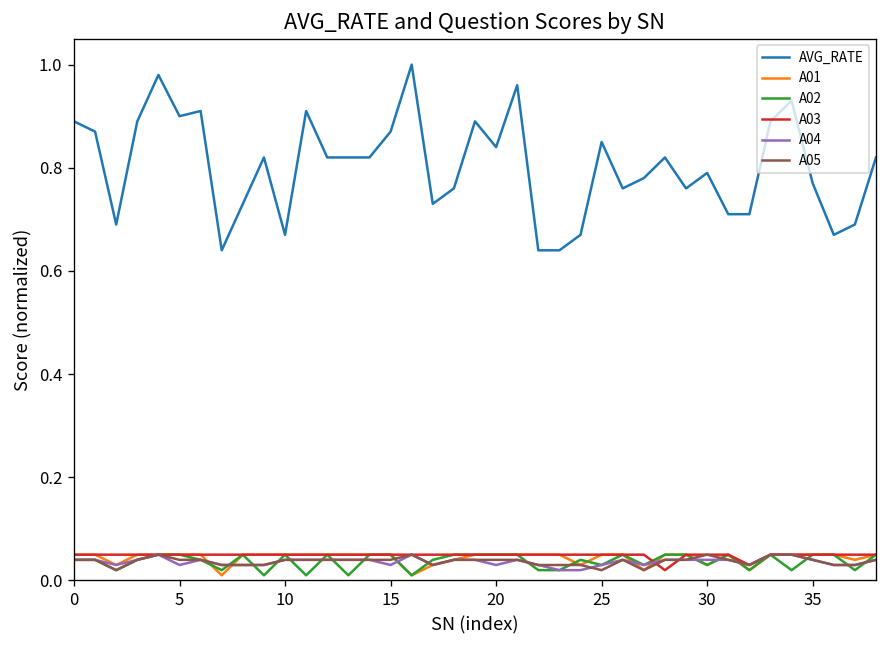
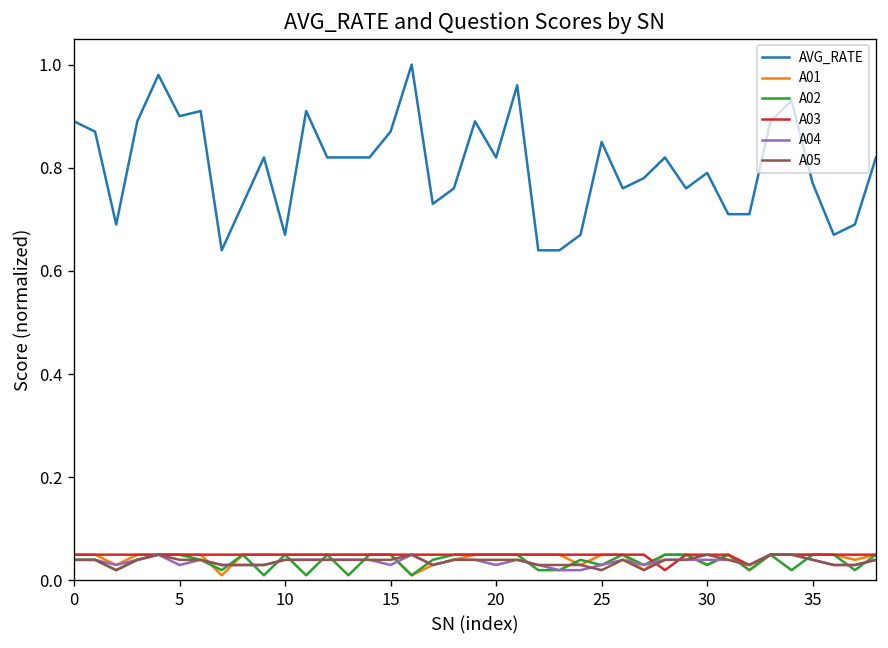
AVG_RATE, 20: 0.84 -> 0.82
